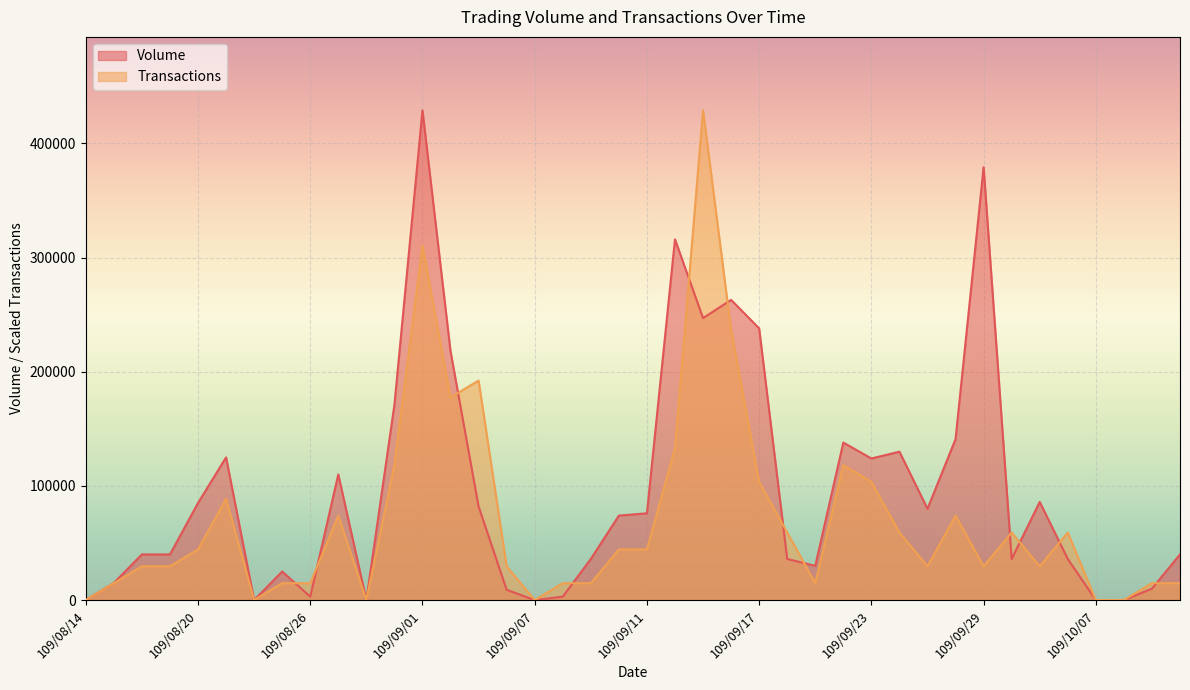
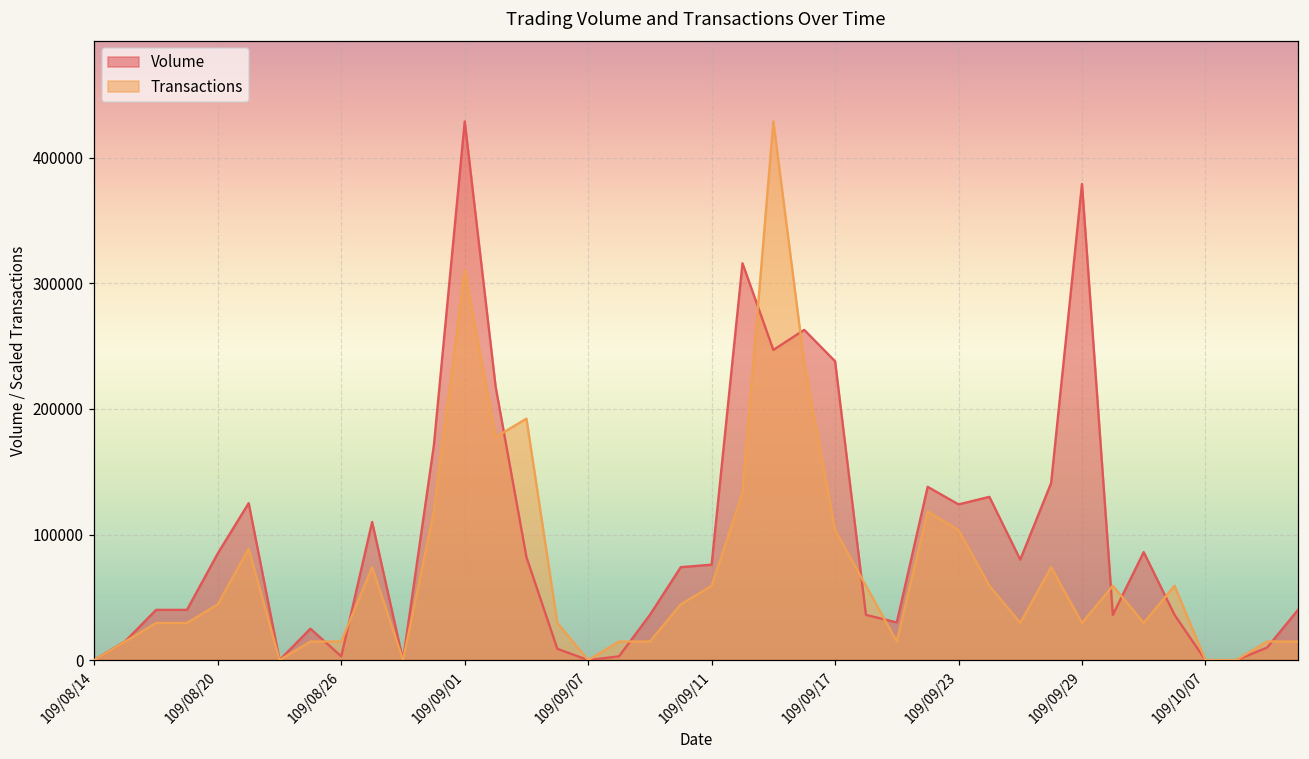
Transactions, 109/09/11: 44000 -> 59000
